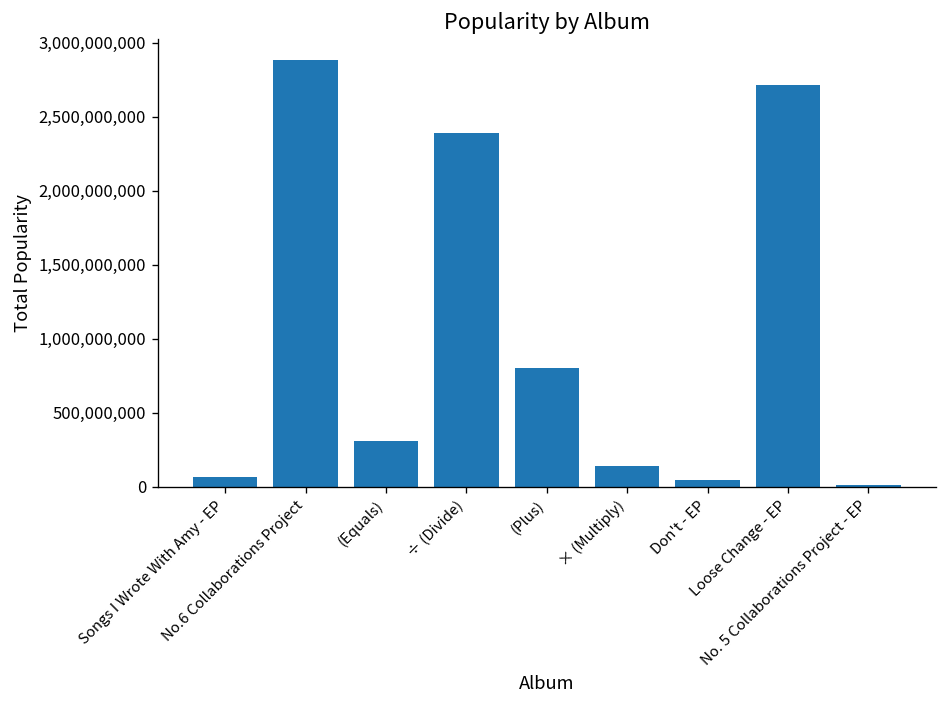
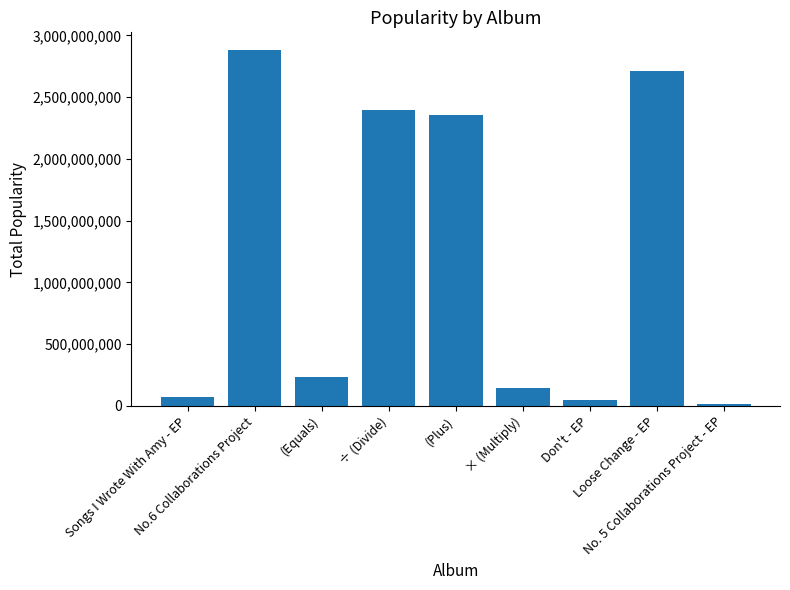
(Equals): 310,000,000 -> 230,000,000
(Plus): 800,000,000 -> 2,350,000,000
